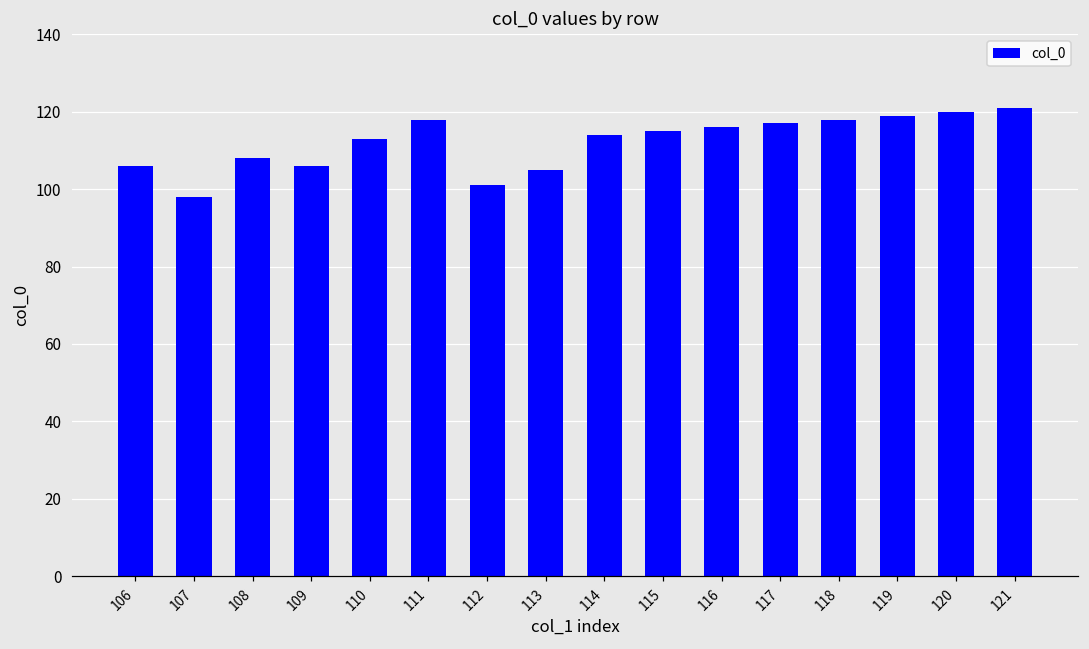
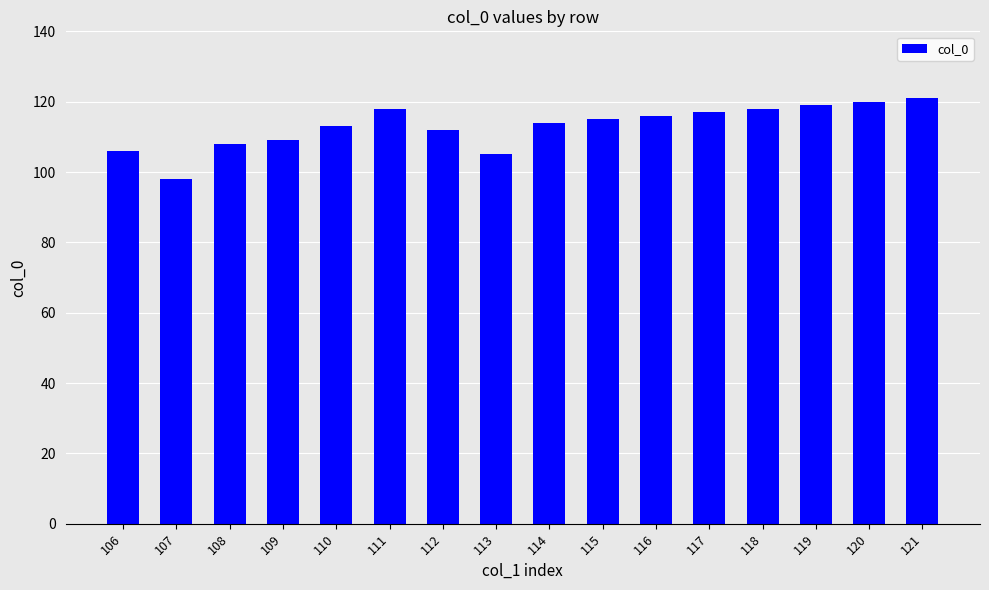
109: 106 -> 109
112: 101 -> 112
